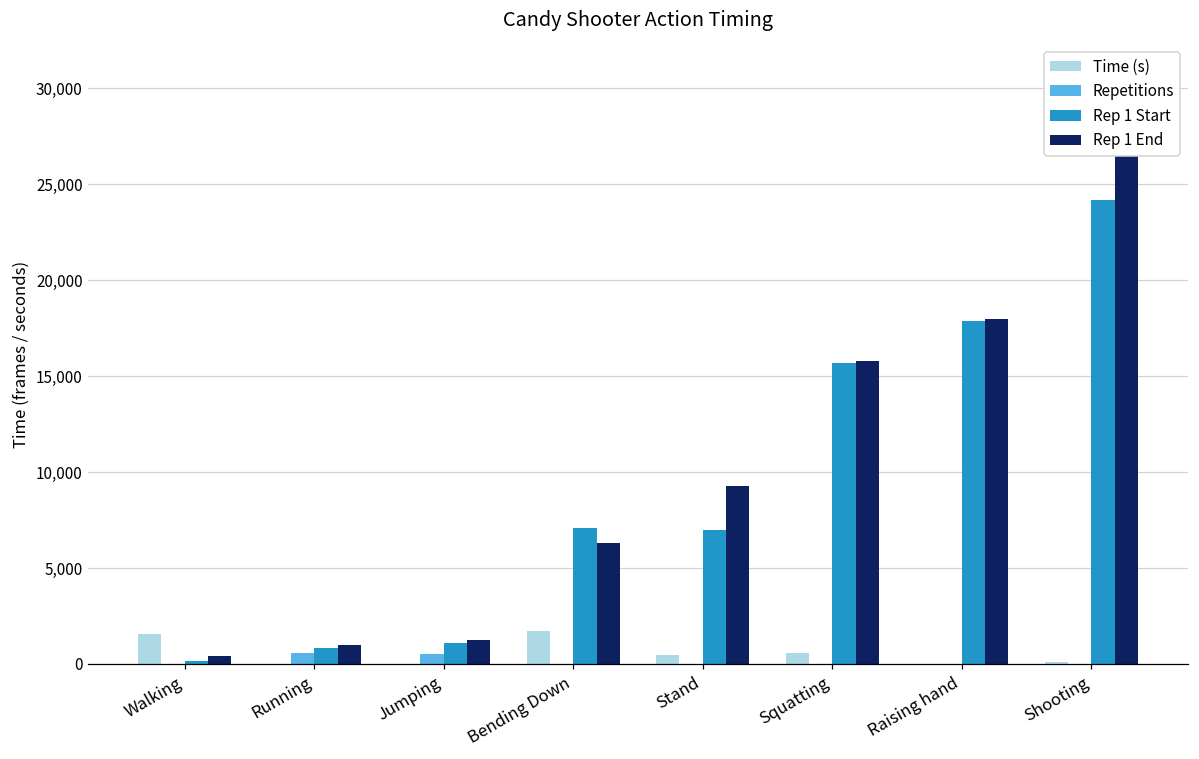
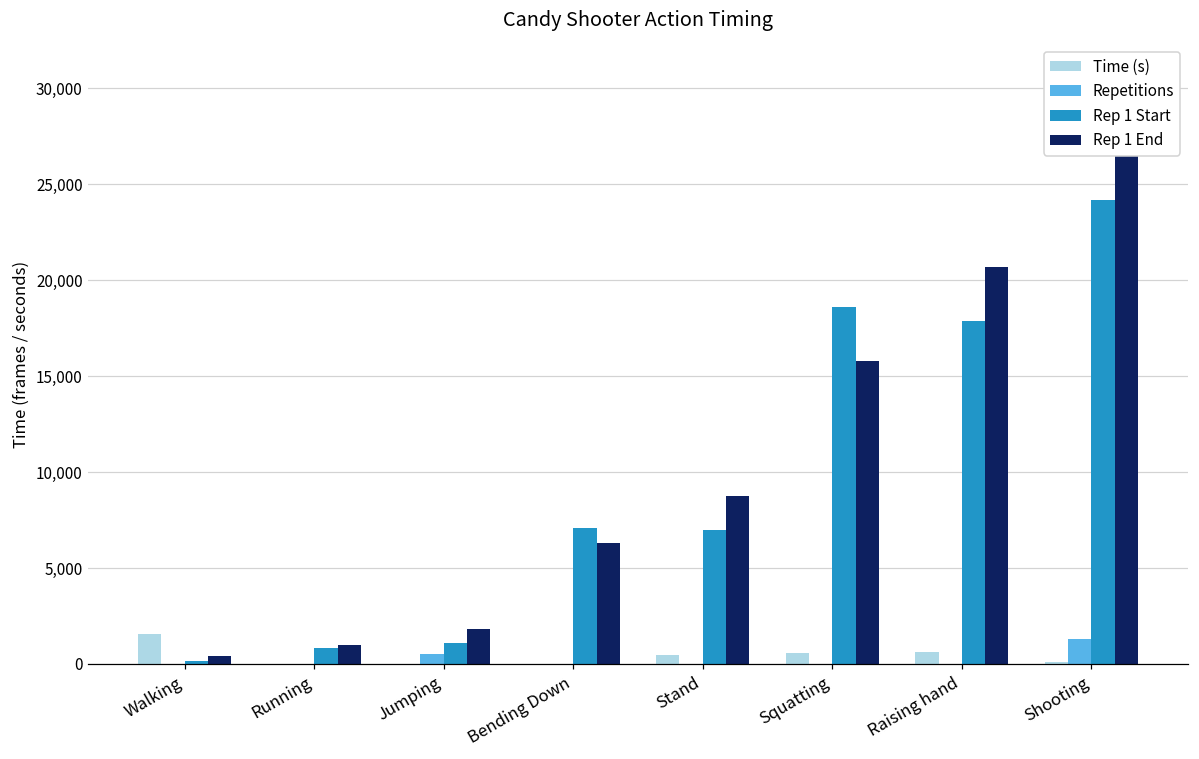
Repetitions, Running: 600 -> 0
Rep 1 End, Jumping: 1,200 -> 1,800
Time (s), Bending Down: 1,700 -> 0
Rep 1 End, Stand: 9,300 -> 8,800
Rep 1 Start, Squatting: 15,700 -> 18,600
Time (s), Raising hand: 0 -> 600
Rep 1 End, Raising hand: 18,000 -> 20,700
Repetitions, Shooting: 0 -> 1,300
